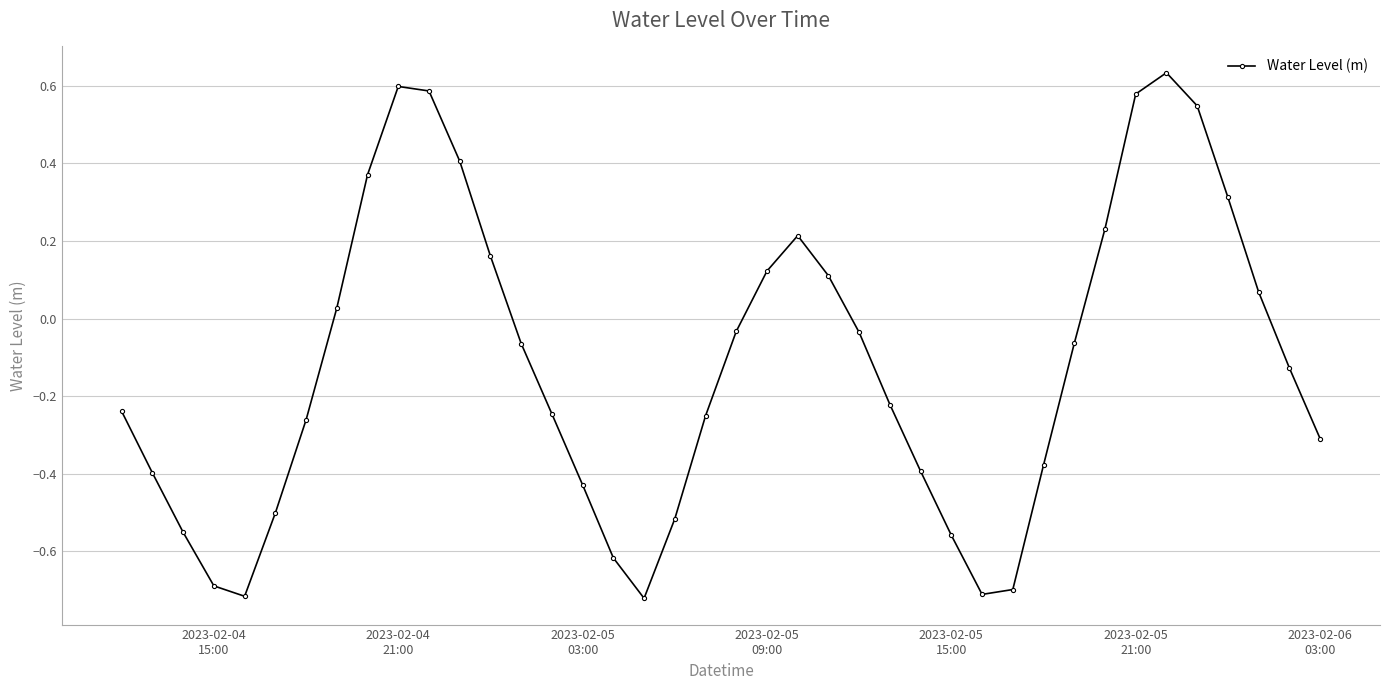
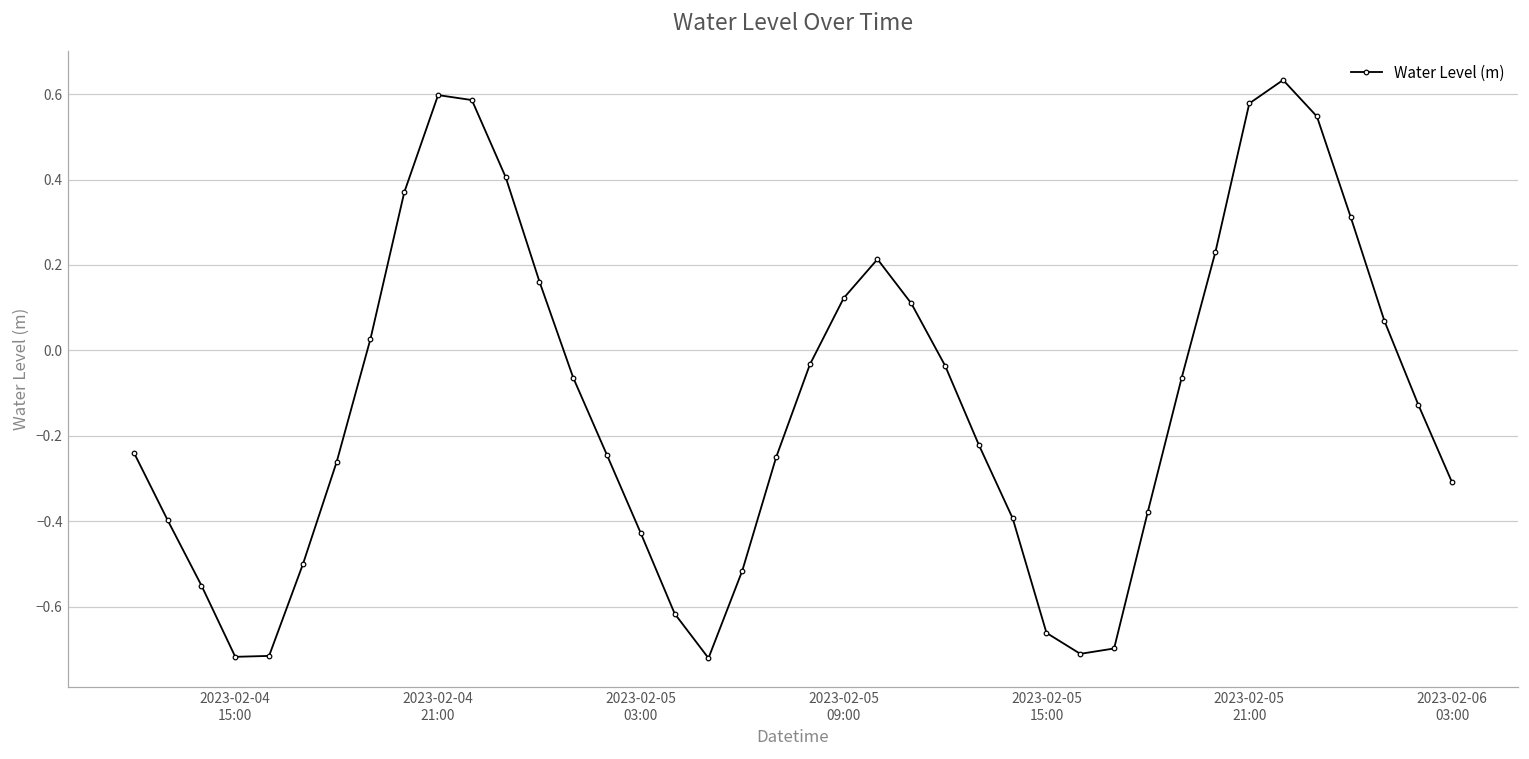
2023-02-04 15:00: -0.69 -> -0.72
2023-02-05 15:00: -0.56 -> -0.66
